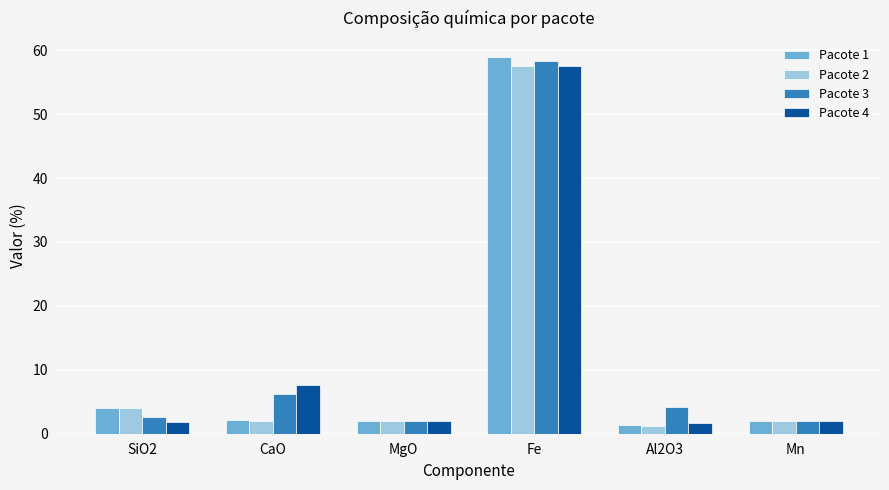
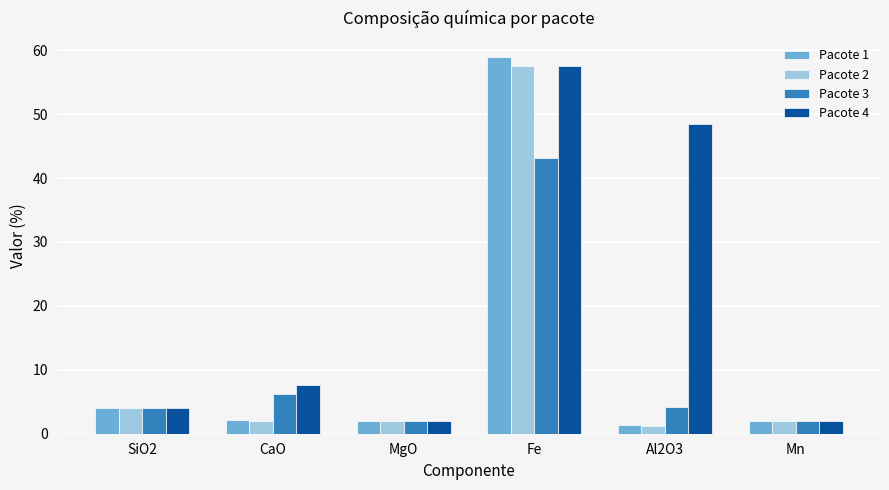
Pacote 3, SiO2: 3 -> 4
Pacote 4, SiO2: 2 -> 4
Pacote 3, Fe: 58 -> 43
Pacote 4, Al2O3: 2 -> 49
